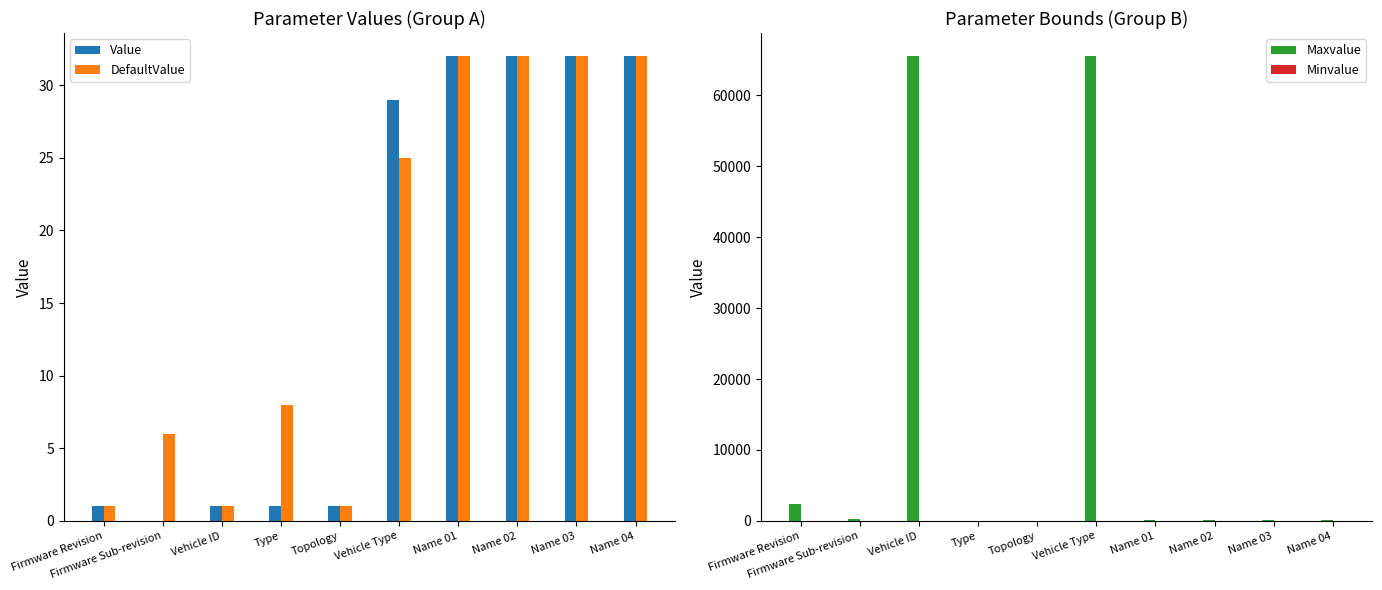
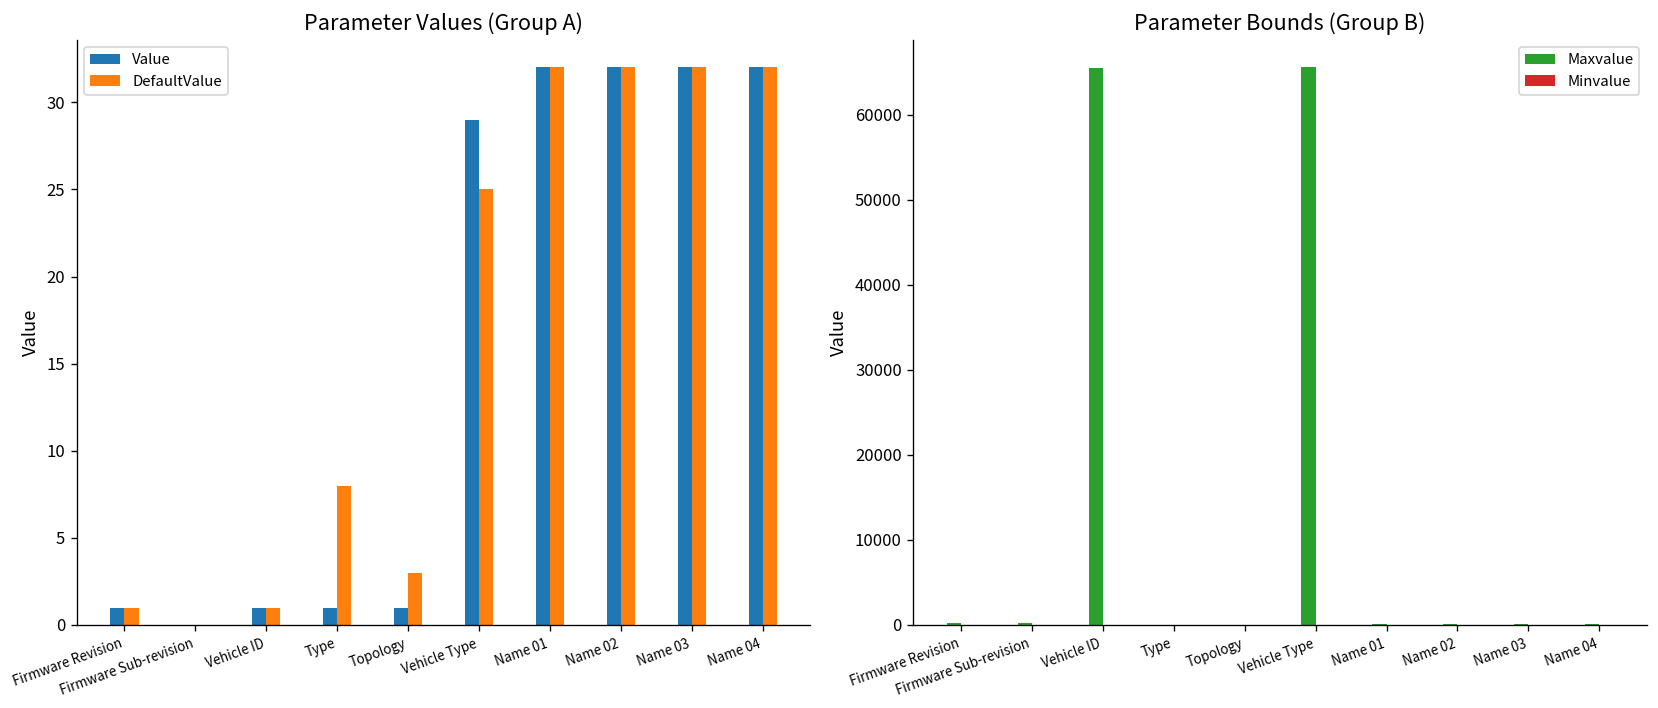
Parameter Values (Group A), DefaultValue, Firmware Sub-revision: 6 -> 0
Parameter Values (Group A), DefaultValue, Topology: 1 -> 3
Parameter Bounds (Group B), Maxvalue, Firmware Revision: 2000 -> 0
